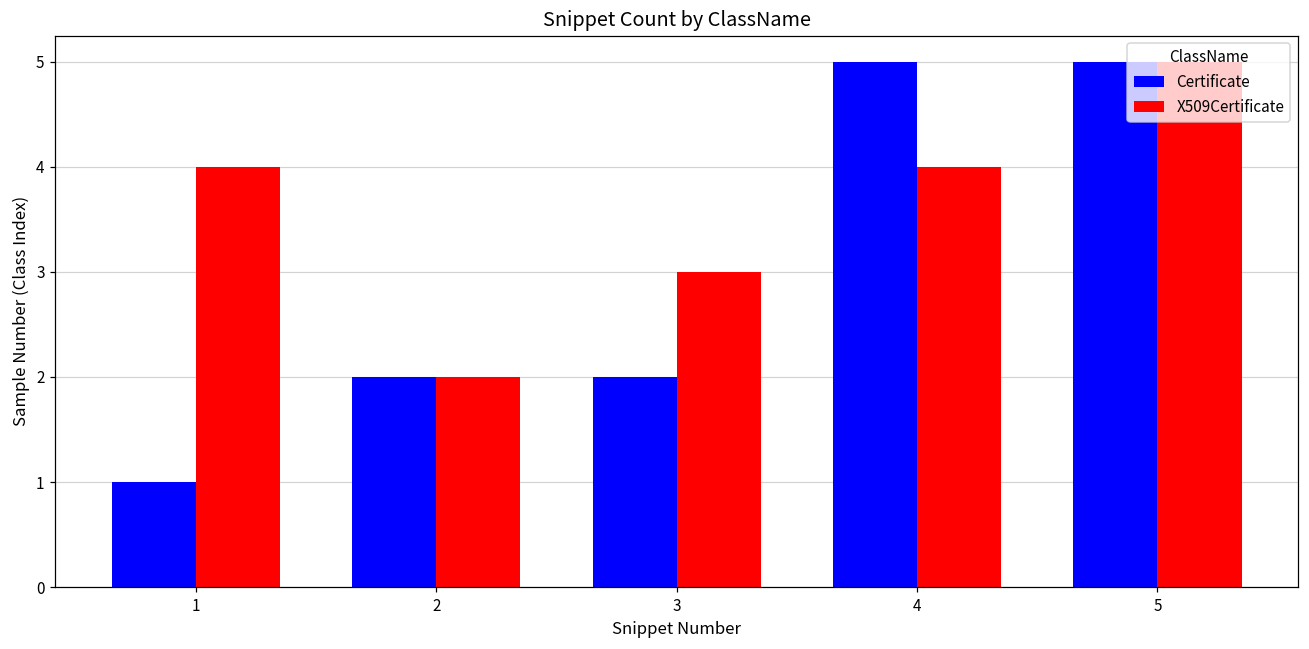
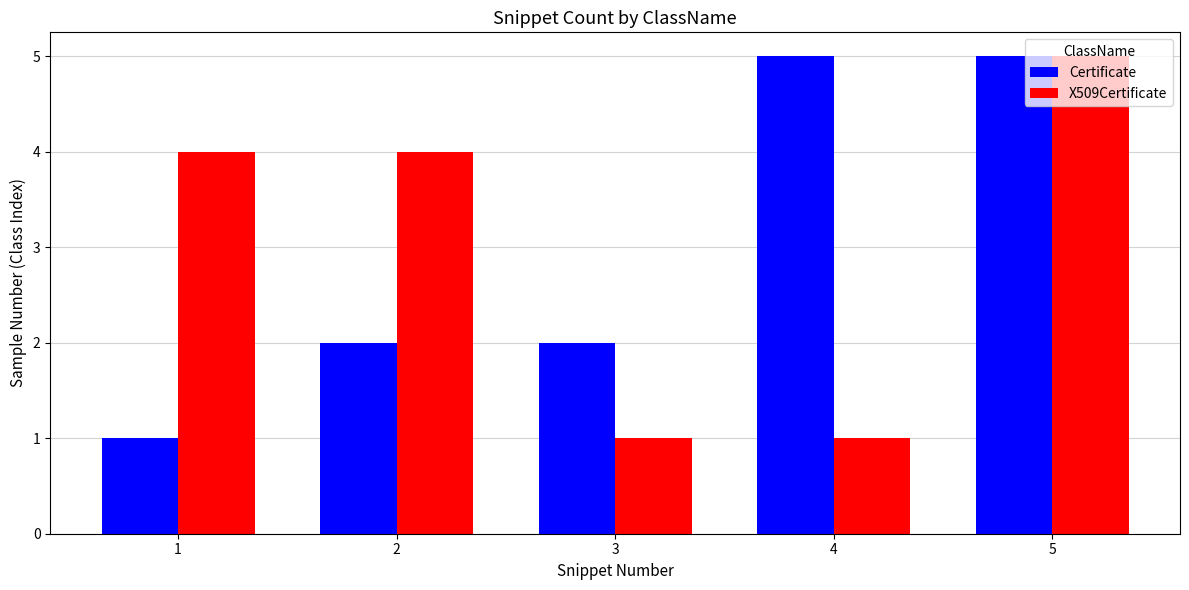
X509Certificate, 2: 2 -> 4
X509Certificate, 3: 3 -> 1
X509Certificate, 4: 4 -> 1
